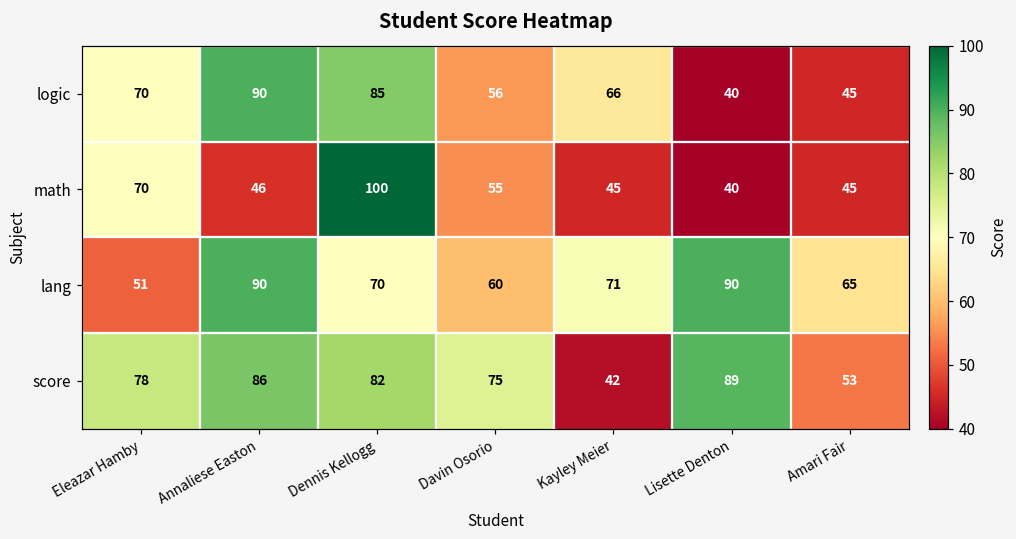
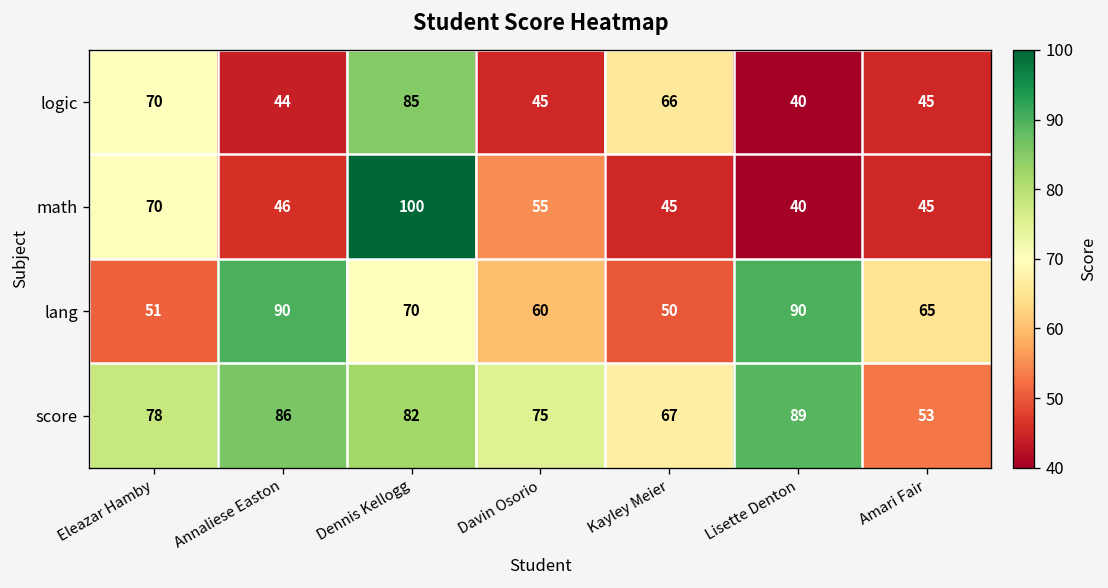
logic, Annaliese Easton: 90 -> 44
logic, Davin Osorio: 56 -> 45
lang, Kayley Meier: 71 -> 50
score, Kayley Meier: 42 -> 67
